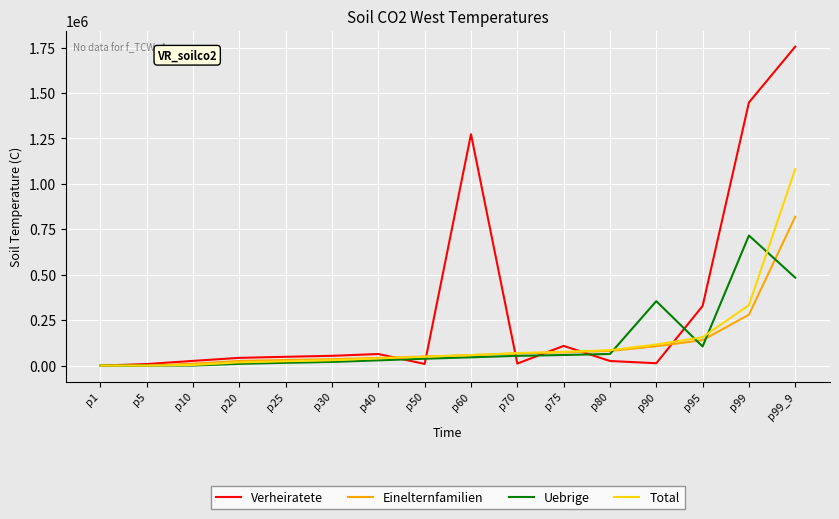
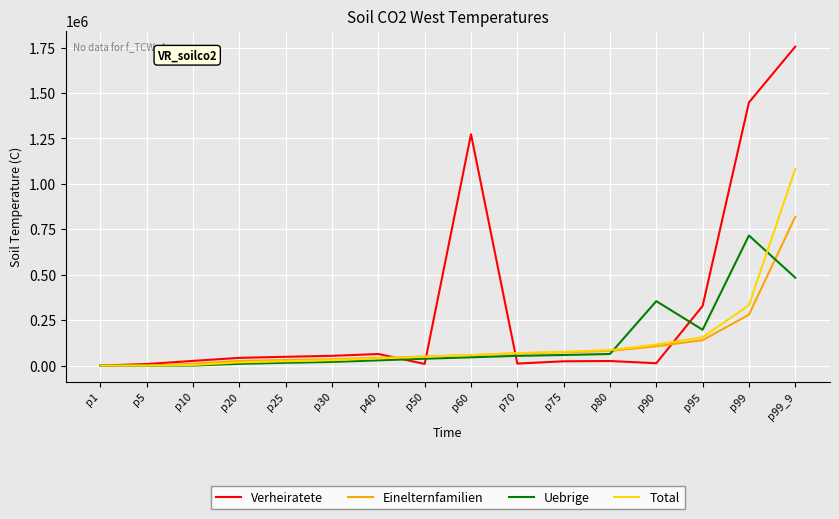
Verheiratete, p75: 110000 -> 20000
Uebrige, p95: 110000 -> 200000
